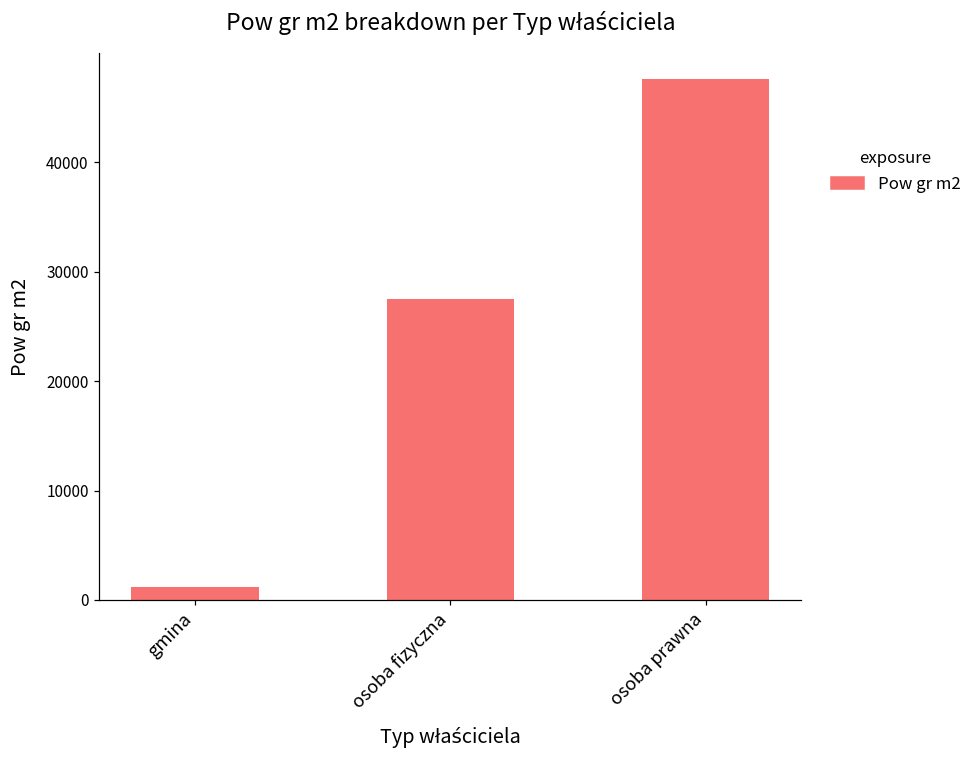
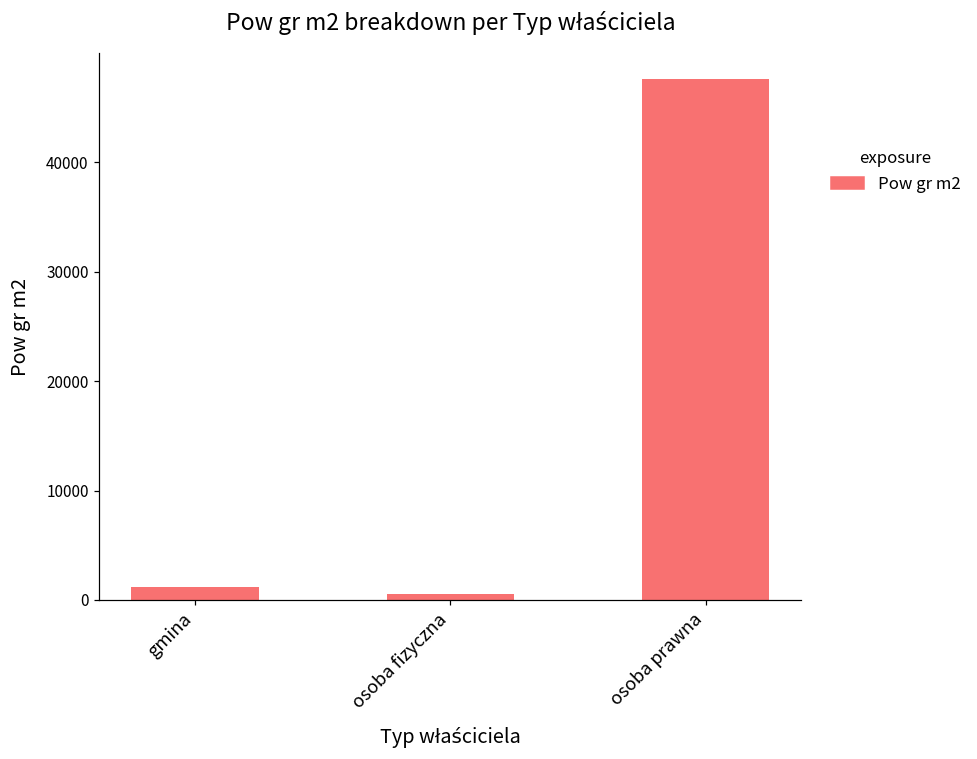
osoba fizyczna: 28000 -> 1000
